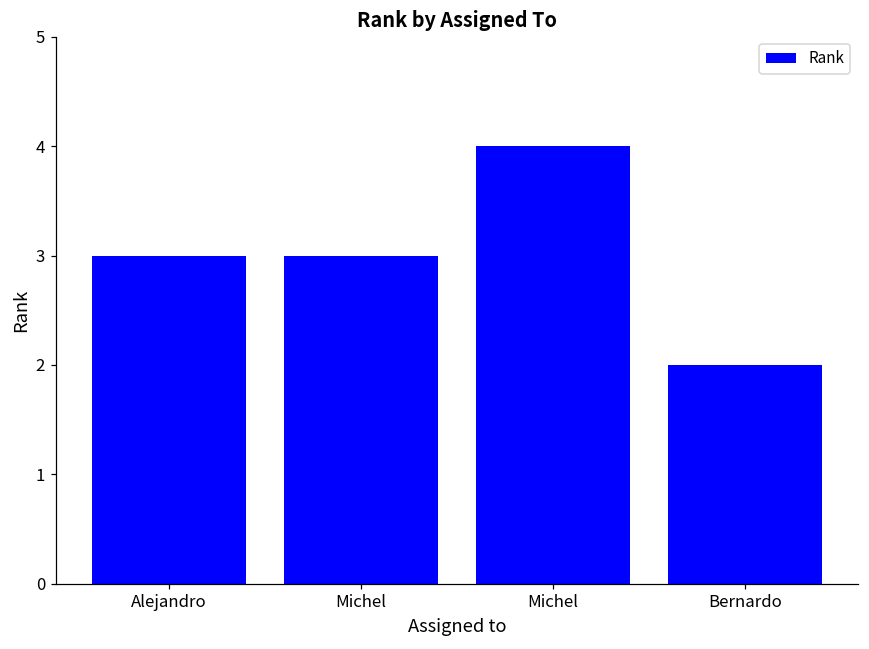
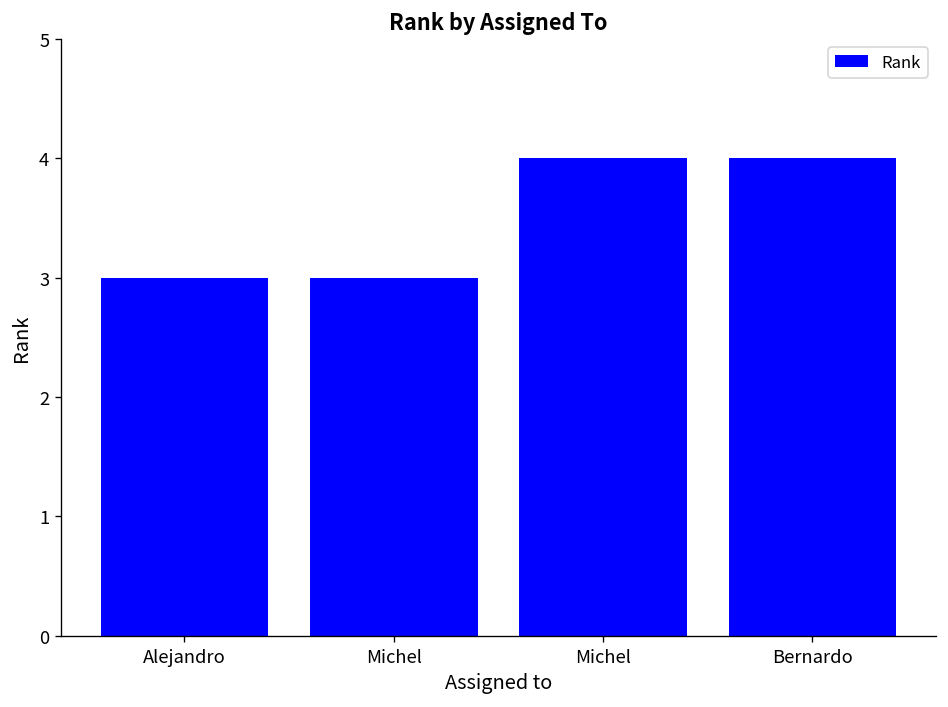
Bernardo: 2 -> 4
